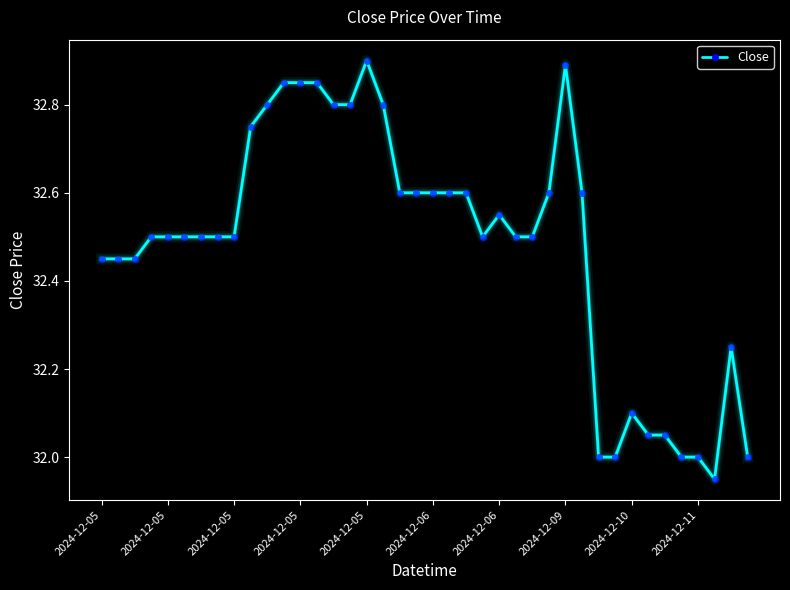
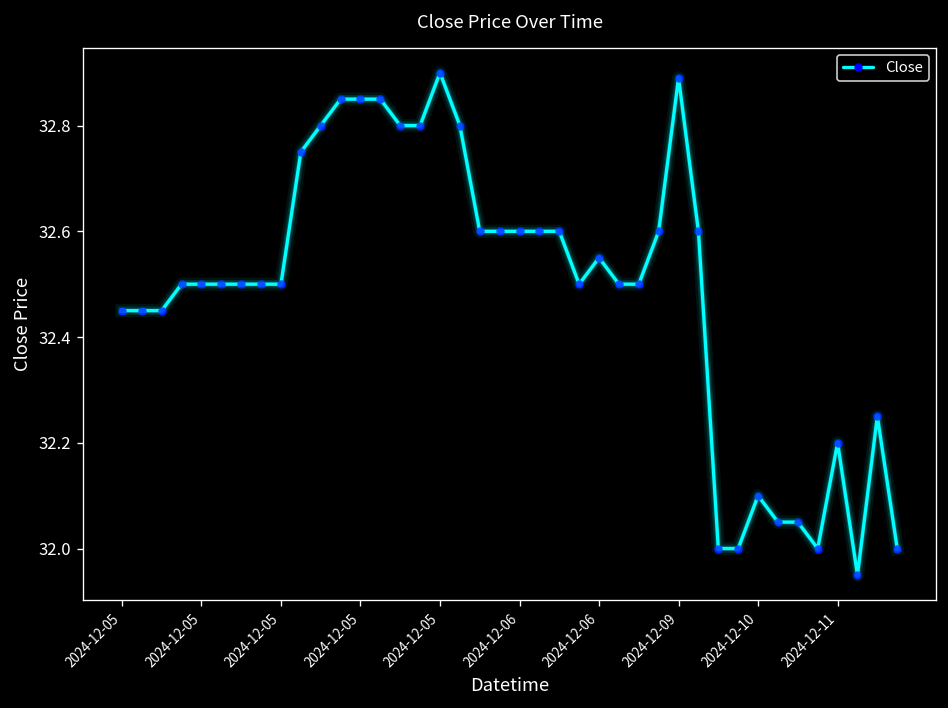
2024-12-11: 32.0 -> 32.2
